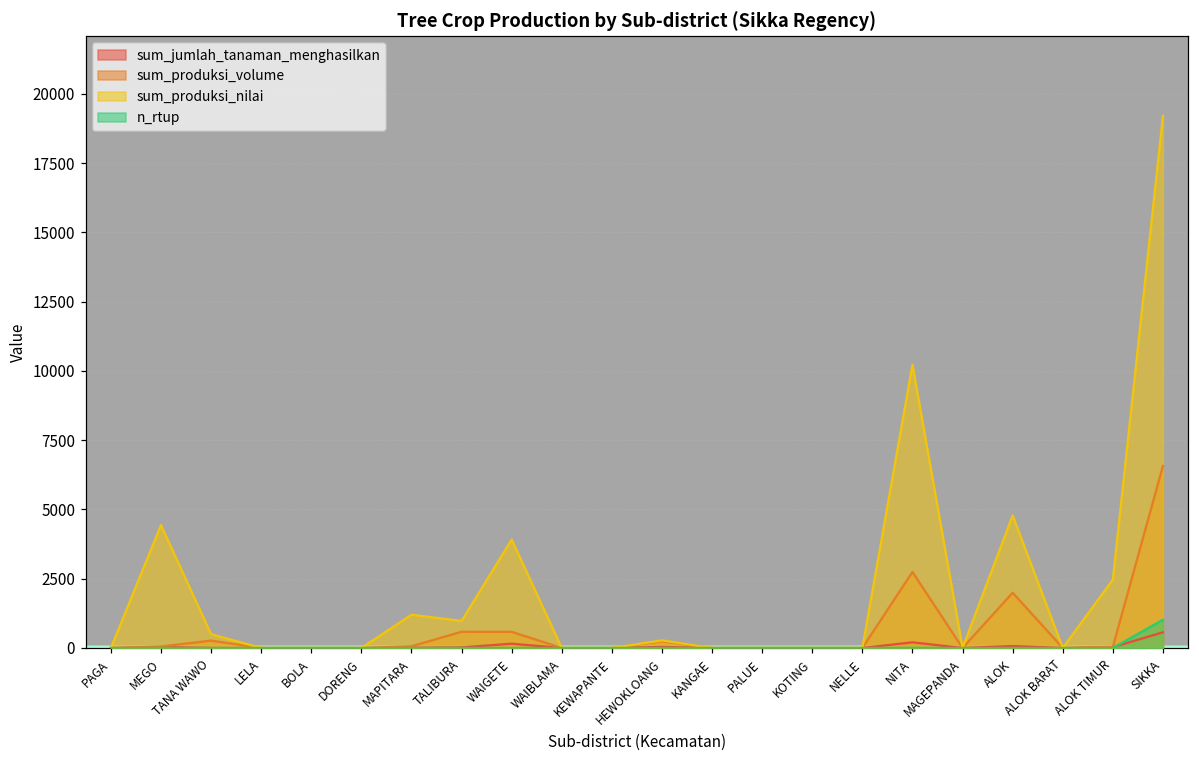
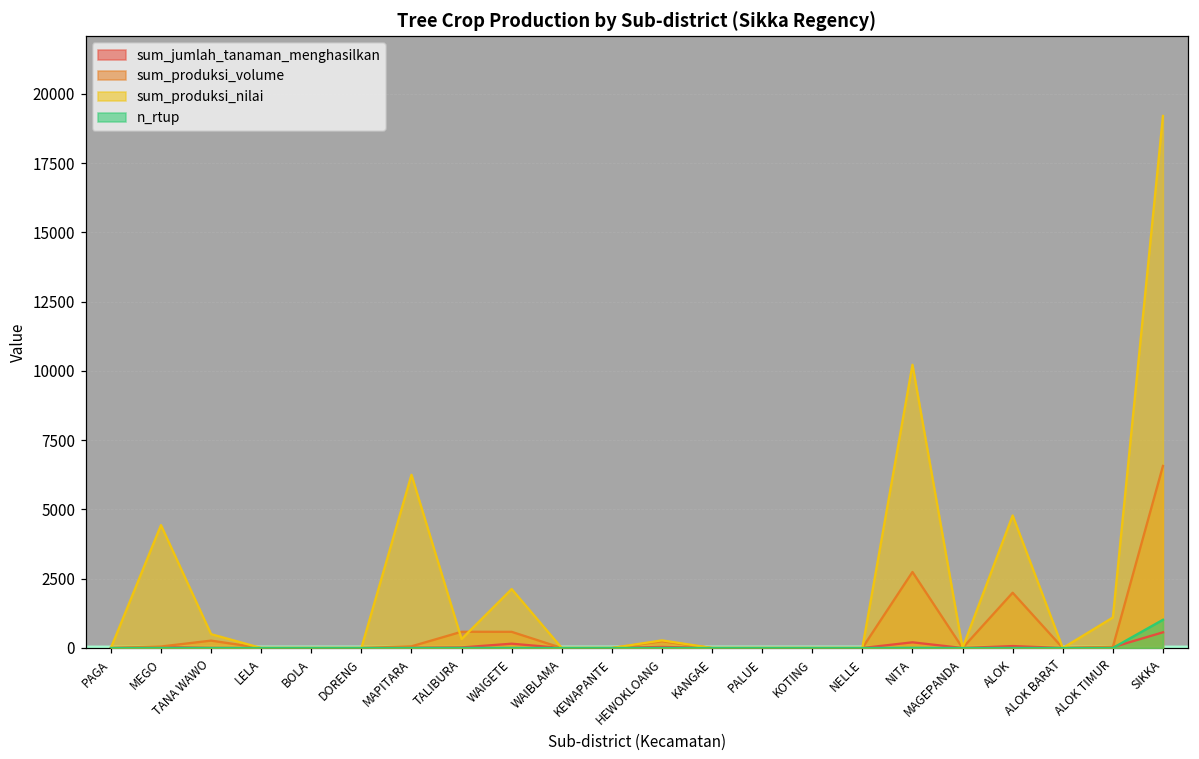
sum_produksi_nilai, MAPITARA: 1200 -> 6300
sum_produksi_nilai, TALIBURA: 1000 -> 300
sum_produksi_nilai, WAIGETE: 3900 -> 2100
sum_produksi_nilai, ALOK TIMUR: 2500 -> 1100
